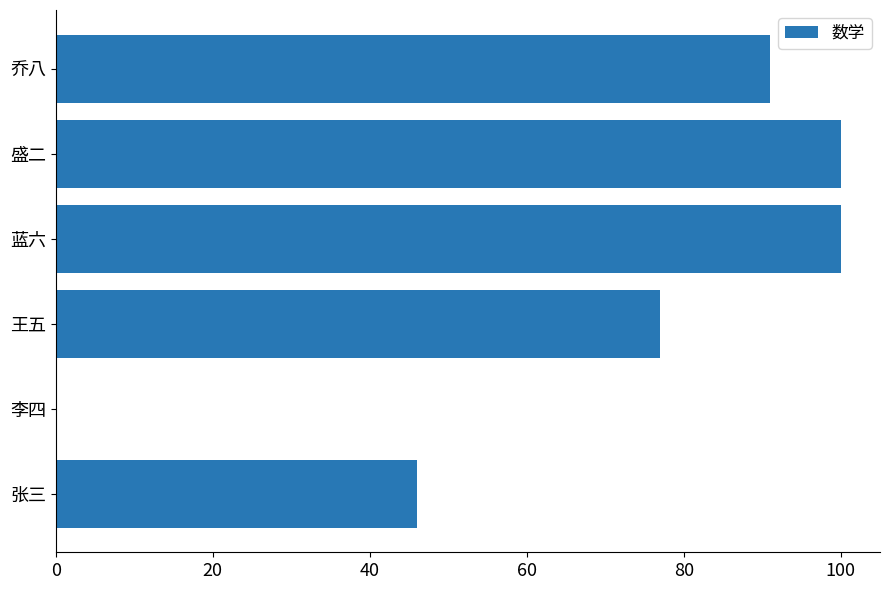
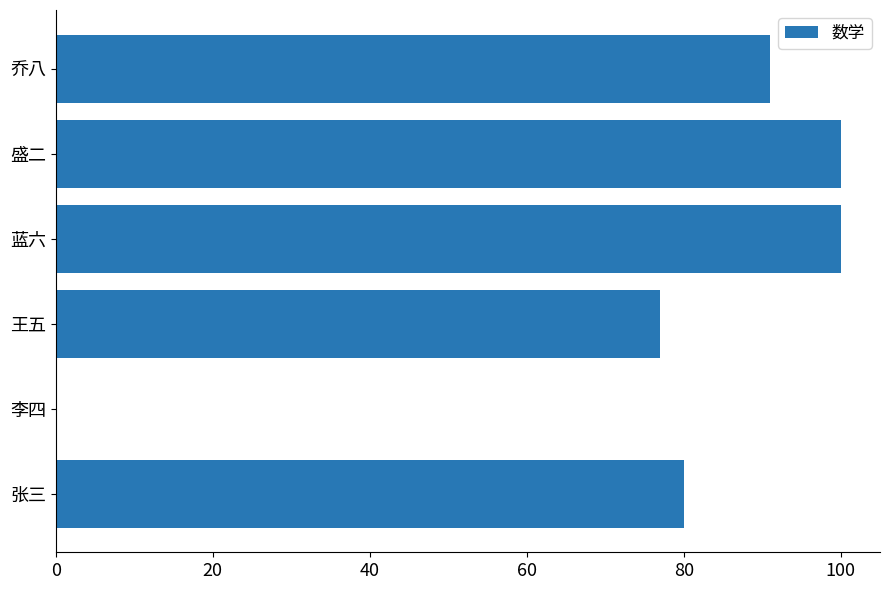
张三: 46 -> 80
